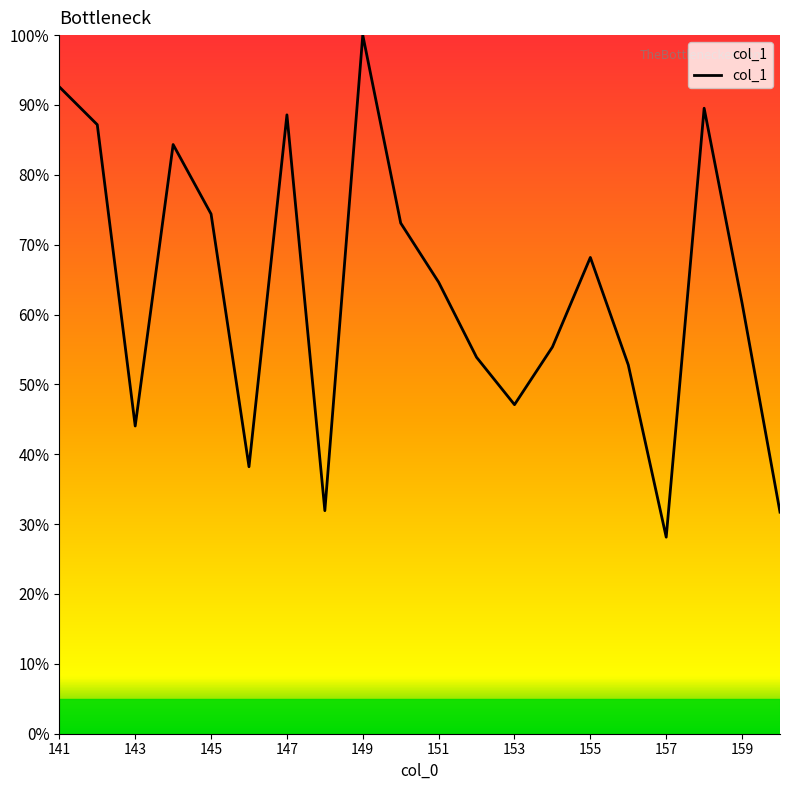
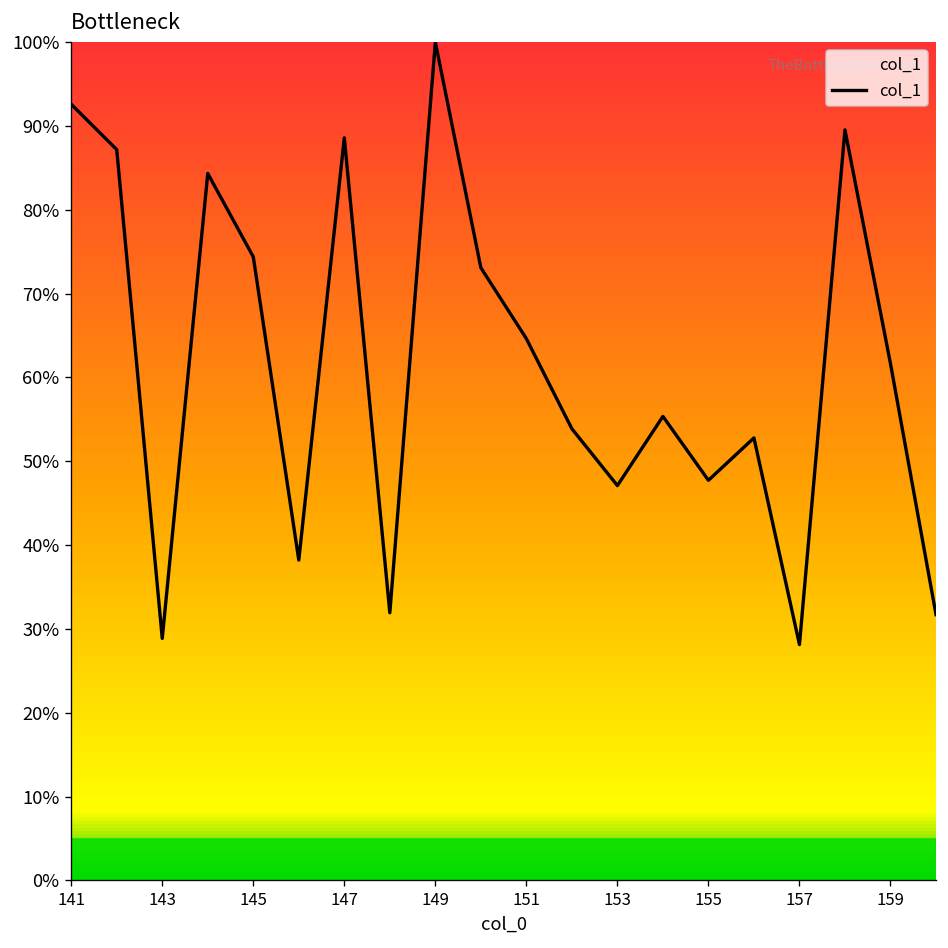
143: 44% -> 29%
155: 68% -> 48%
